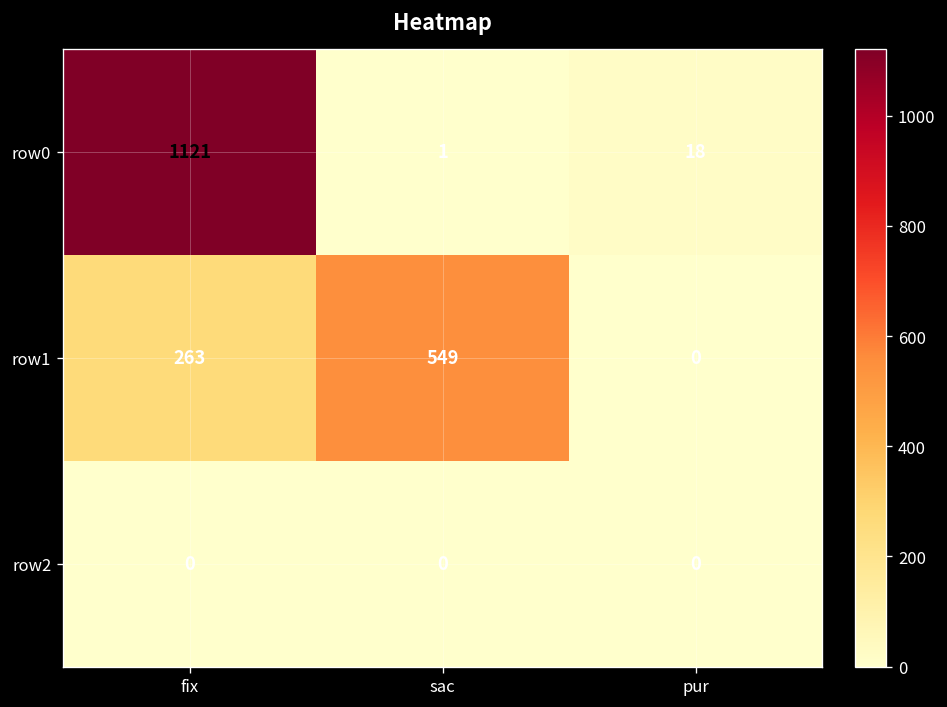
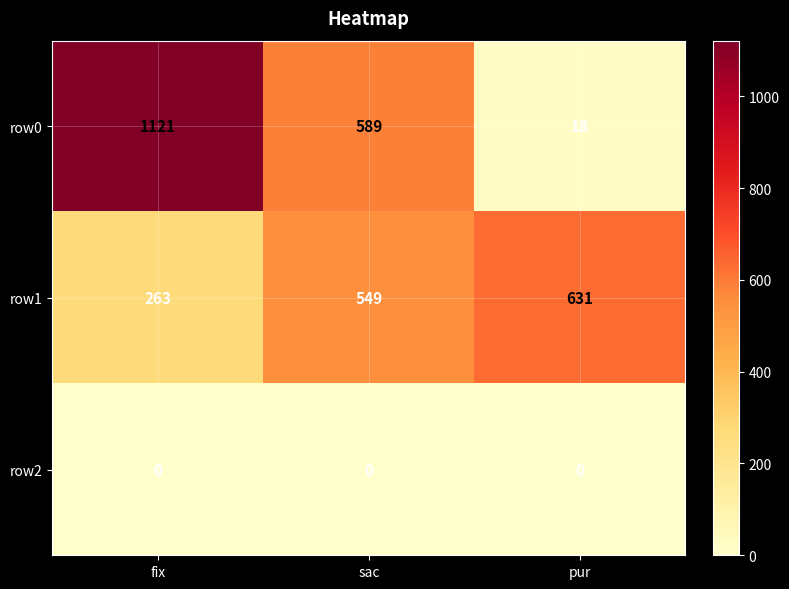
row0, sac: 1 -> 589
row1, pur: 0 -> 631
